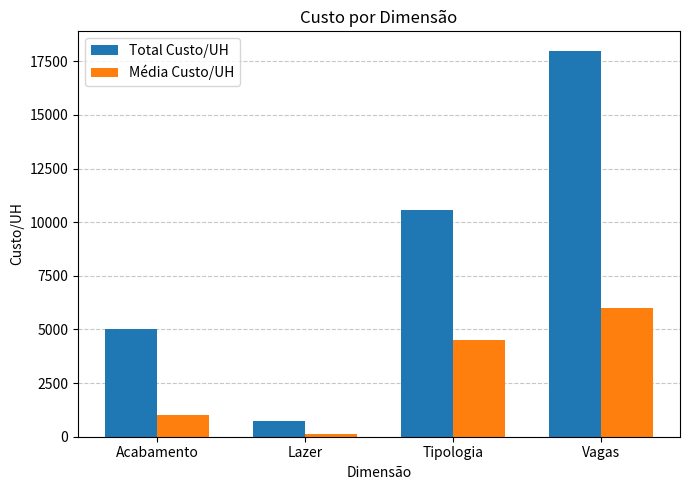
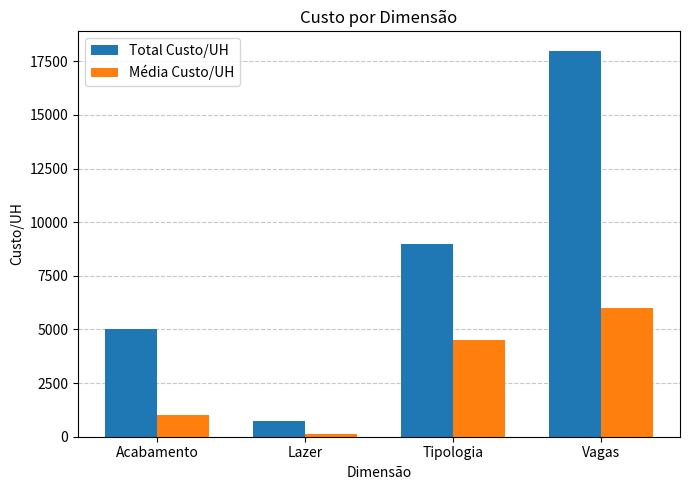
Total Custo/UH, Tipologia: 10600 -> 9000
